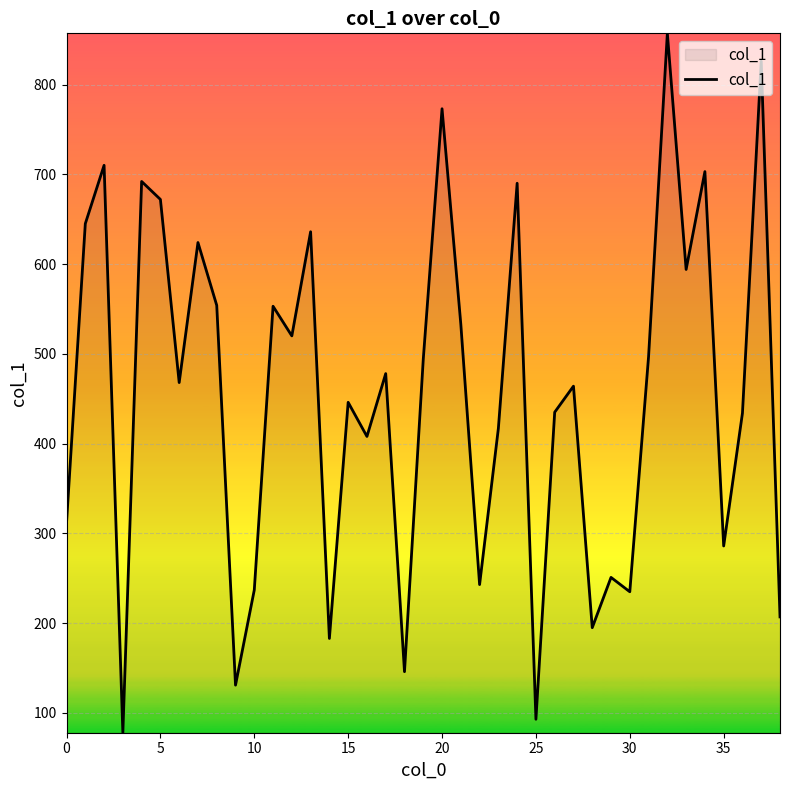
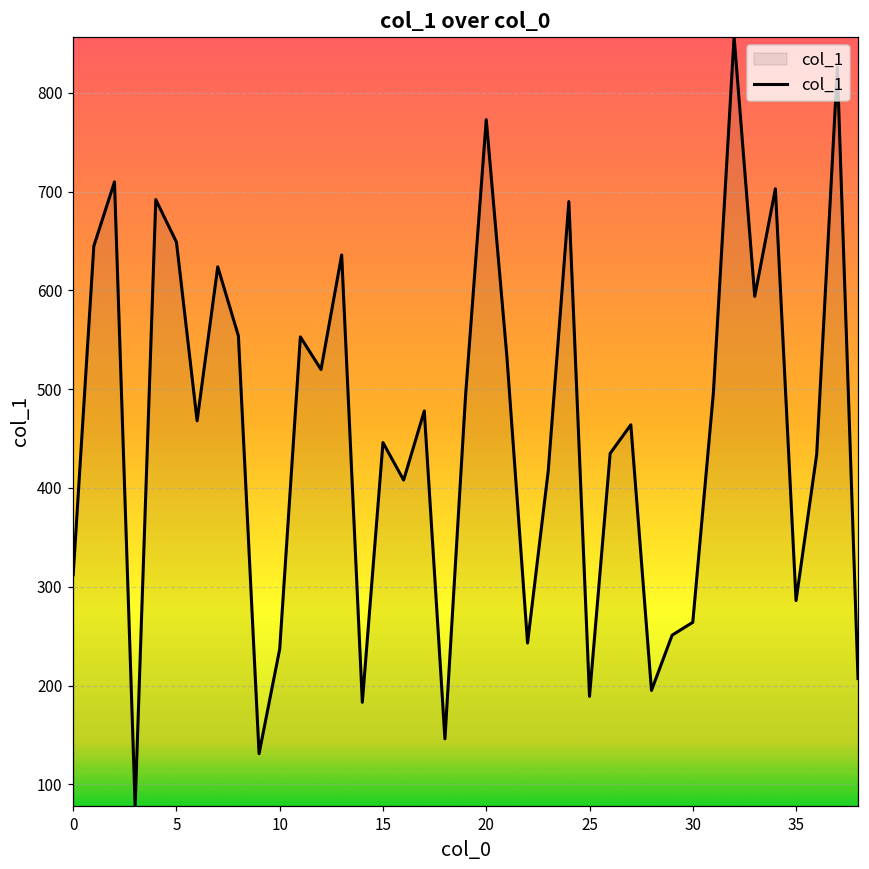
5: 670 -> 650
25: 90 -> 190
30: 240 -> 260
